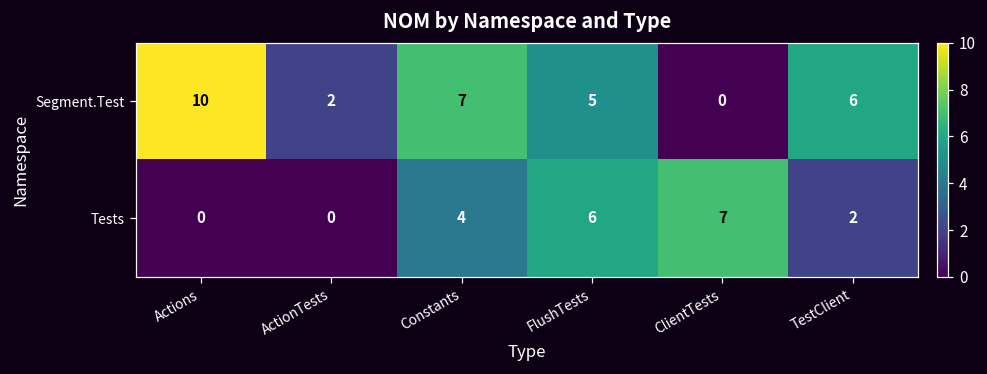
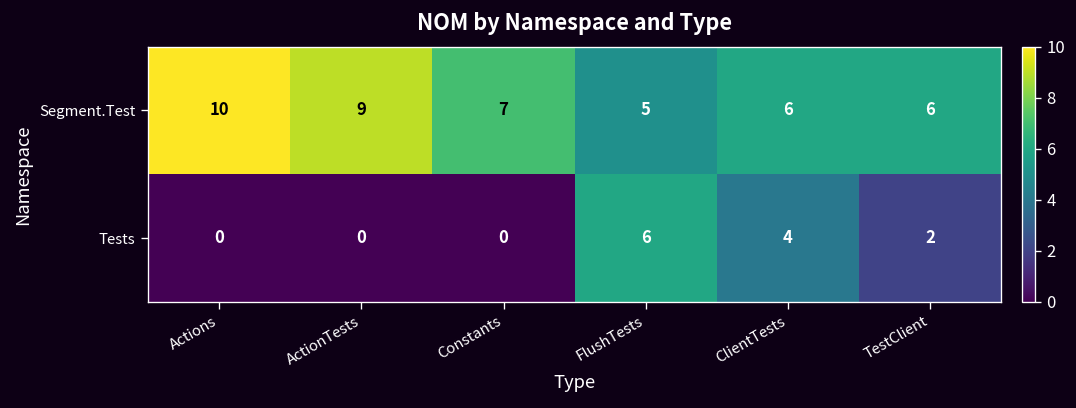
Segment.Test, ActionTests: 2 -> 9
Segment.Test, ClientTests: 0 -> 6
Tests, Constants: 4 -> 0
Tests, ClientTests: 7 -> 4
